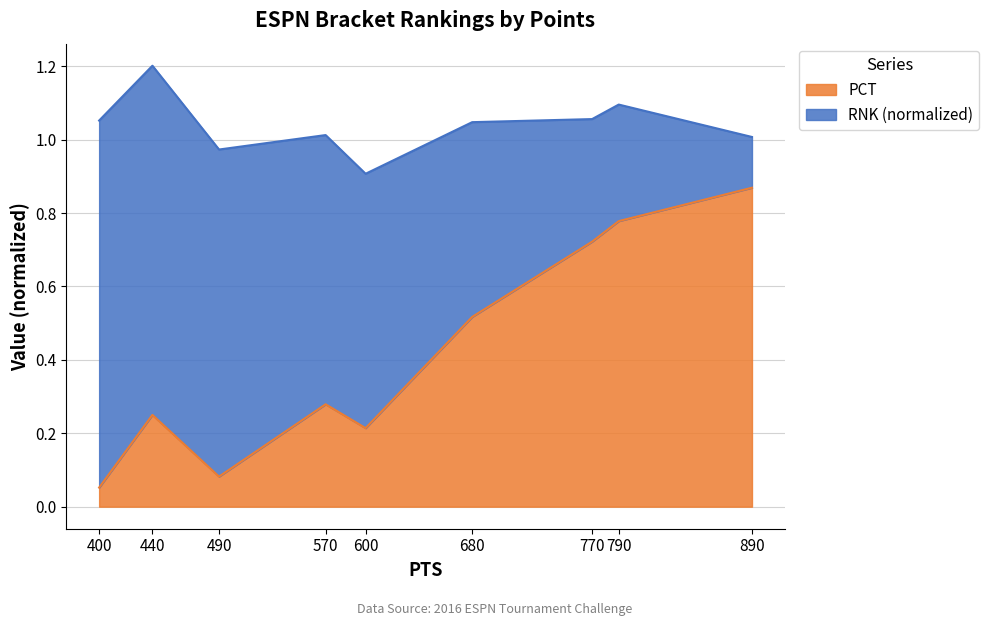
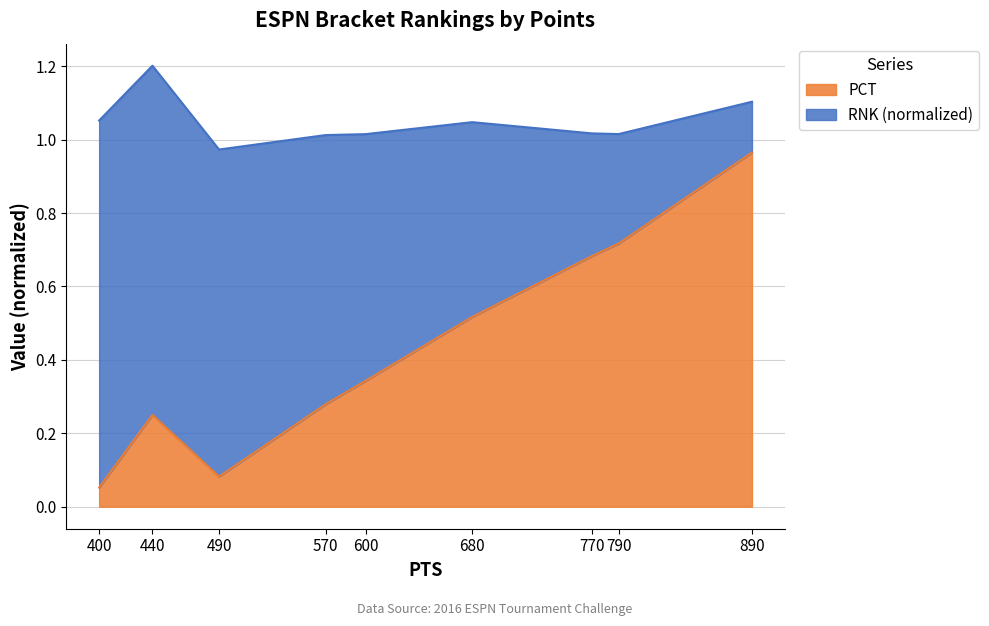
PCT, 600: 0.21 -> 0.34
RNK (normalized), 600: 0.69 -> 0.67
PCT, 770: 0.72 -> 0.68
PCT, 790: 0.78 -> 0.72
RNK (normalized), 790: 0.32 -> 0.30
PCT, 890: 0.87 -> 0.97
